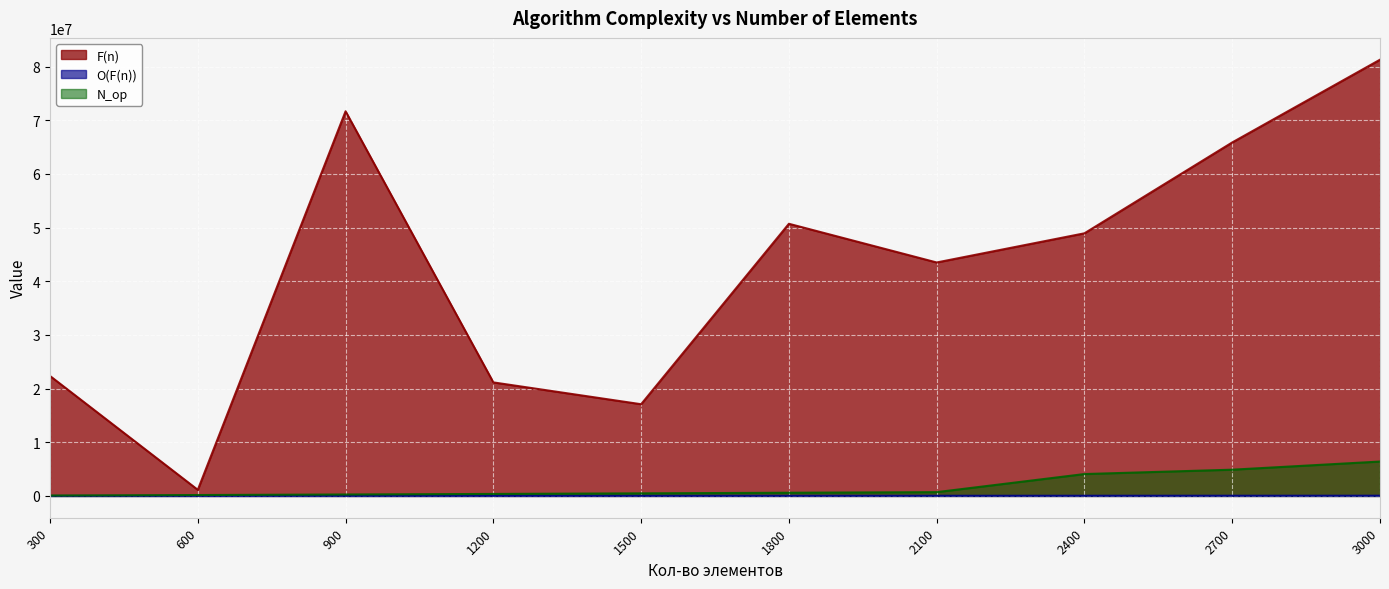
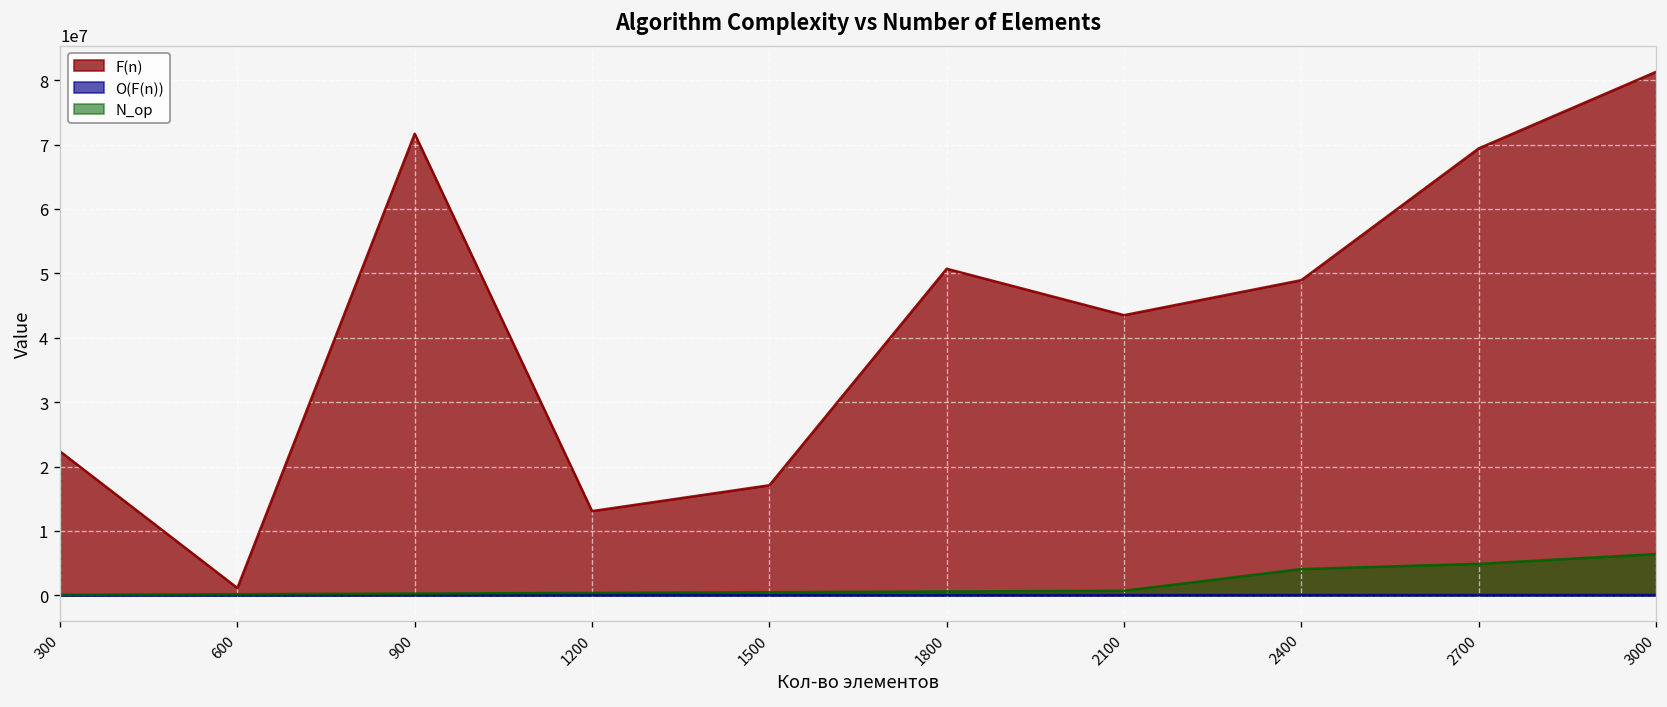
F(n), 1200: 21000000 -> 13000000
F(n), 2700: 66000000 -> 69000000
